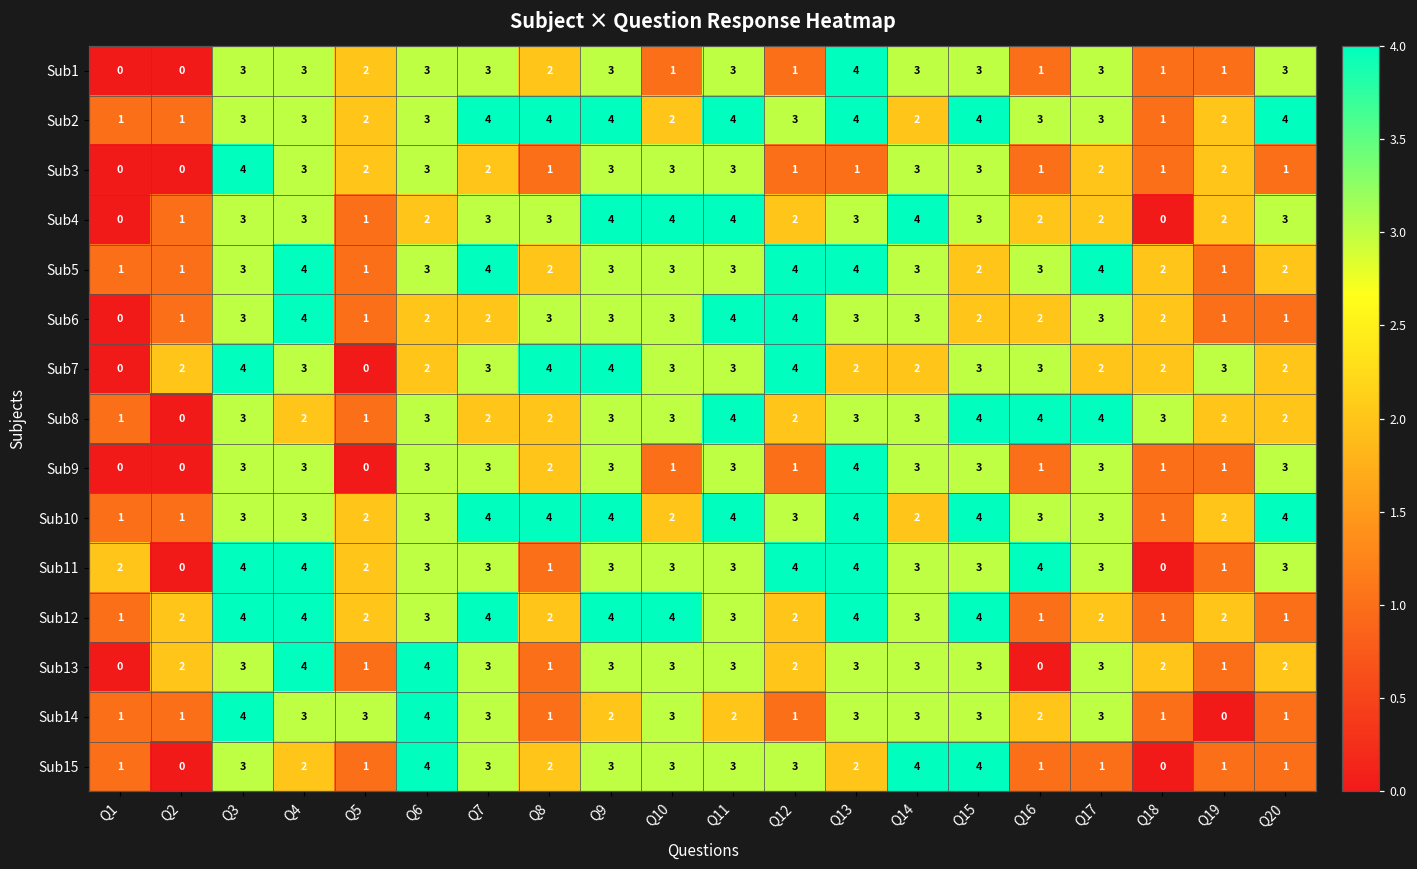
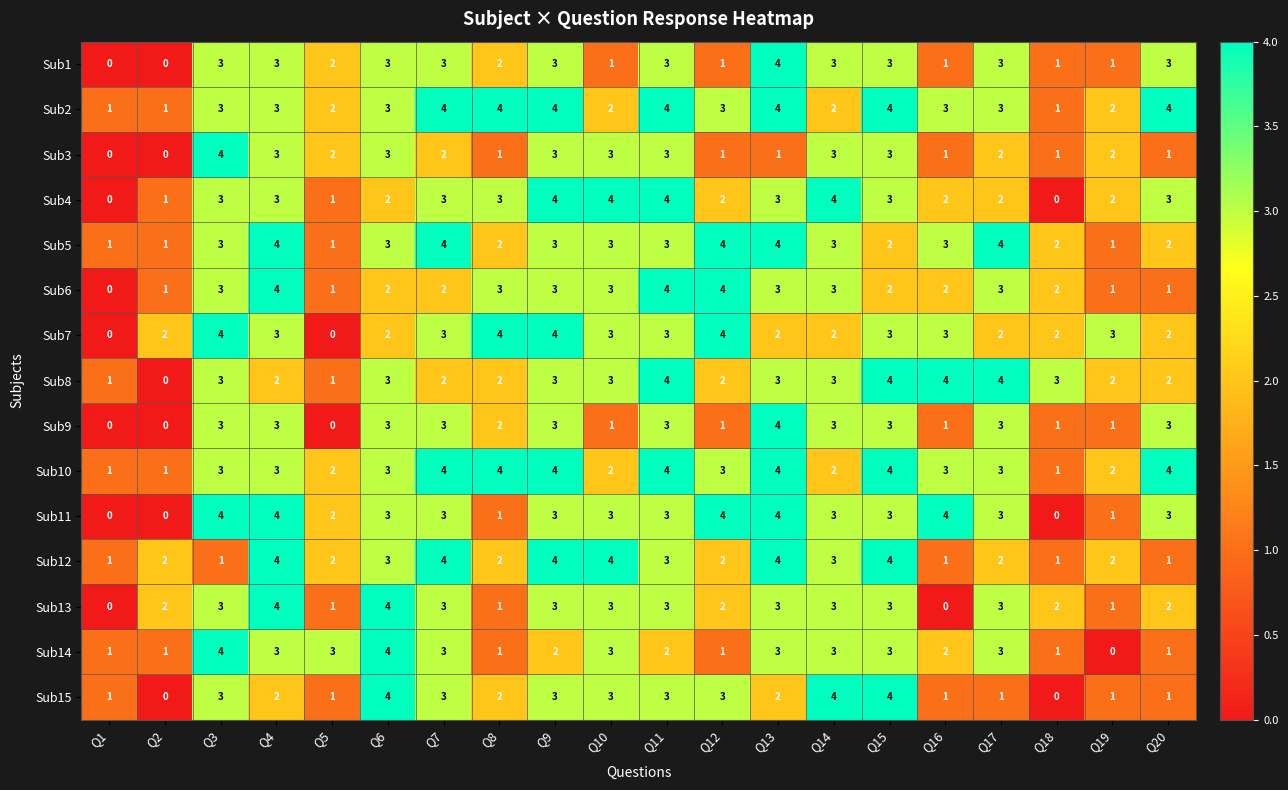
Sub11, Q1: 2 -> 0
Sub12, Q3: 4 -> 1
